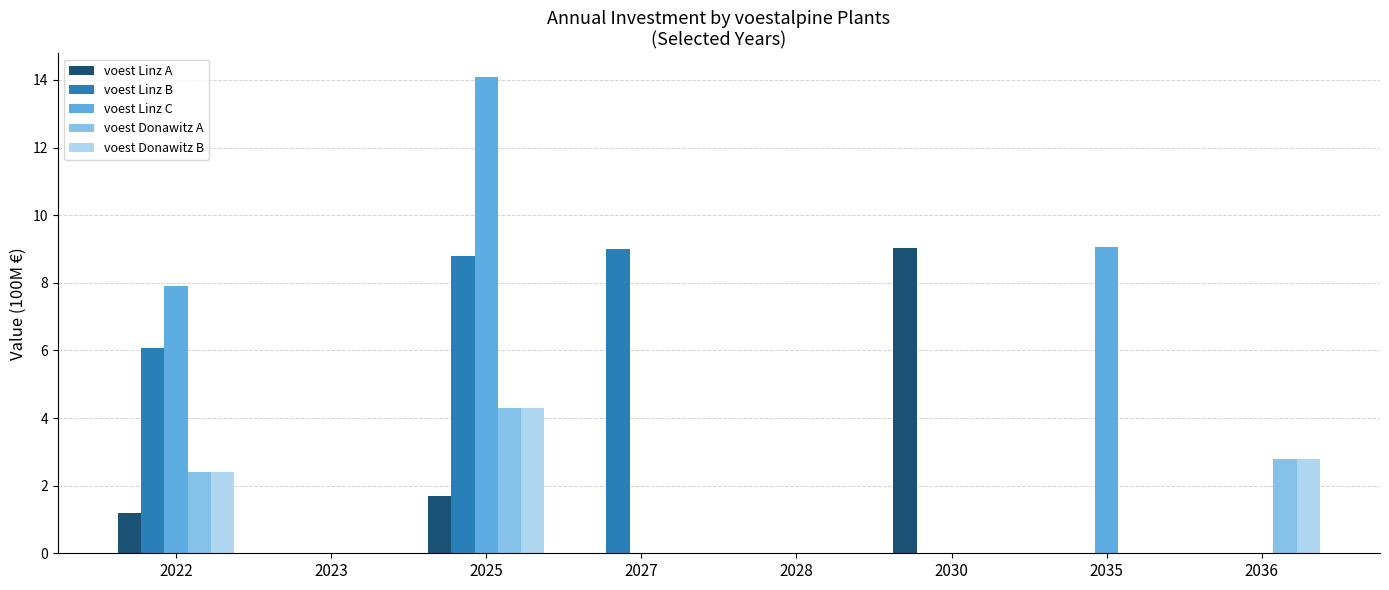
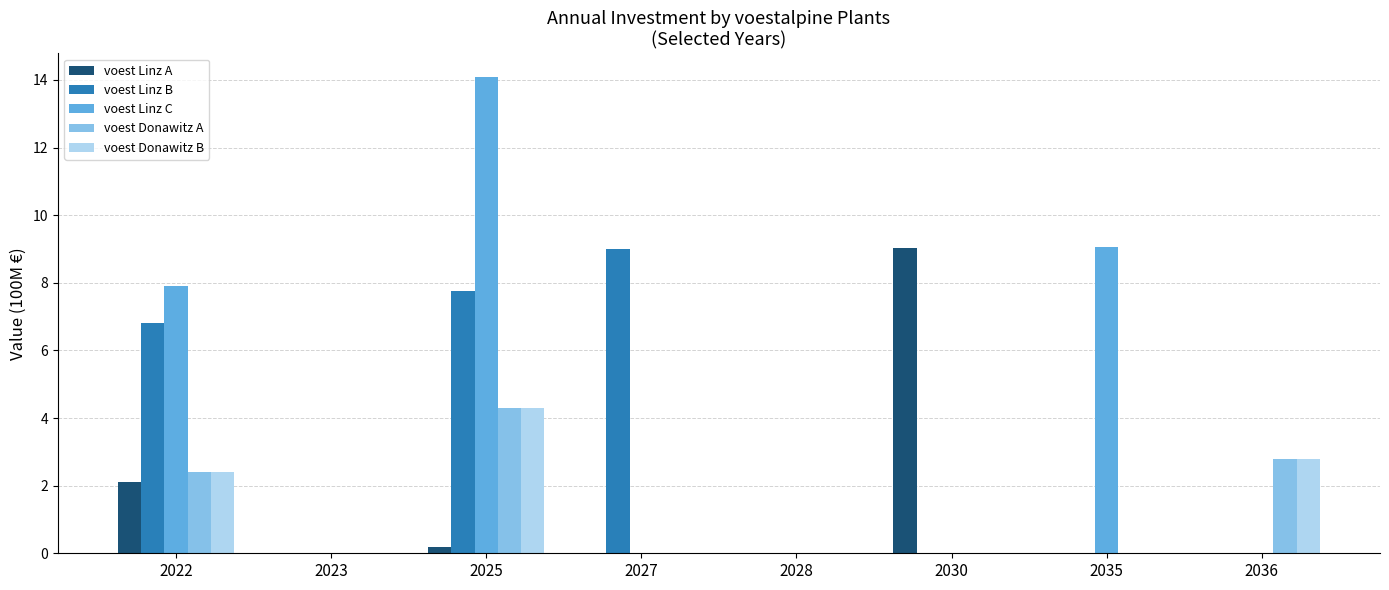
voest Linz A, 2022: 1.2 -> 2.1
voest Linz B, 2022: 6.1 -> 6.8
voest Linz A, 2025: 1.7 -> 0.2
voest Linz B, 2025: 8.8 -> 7.8
